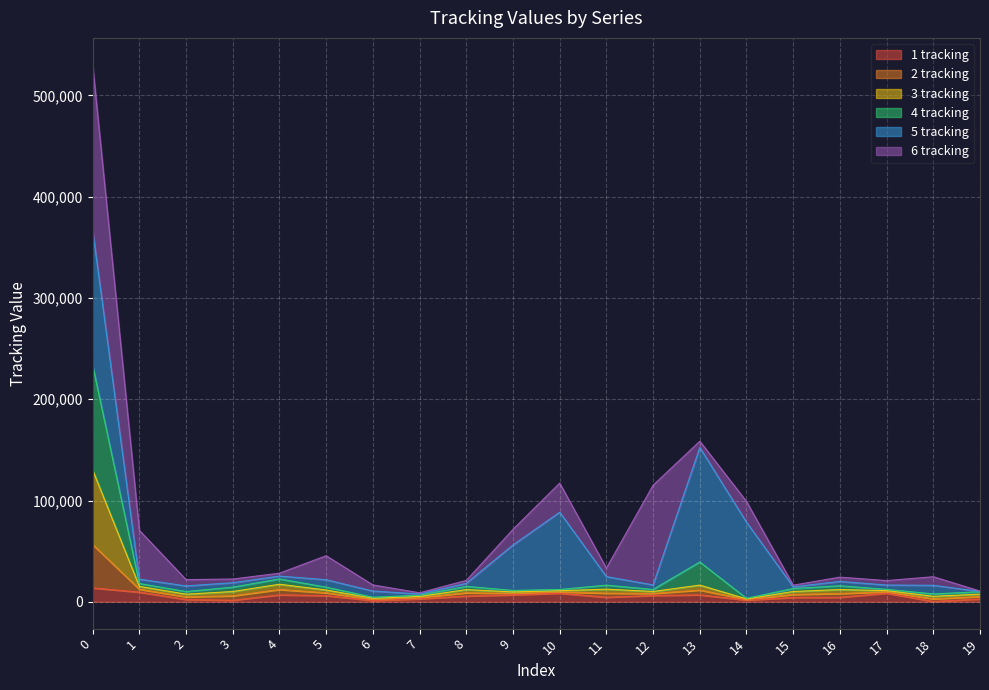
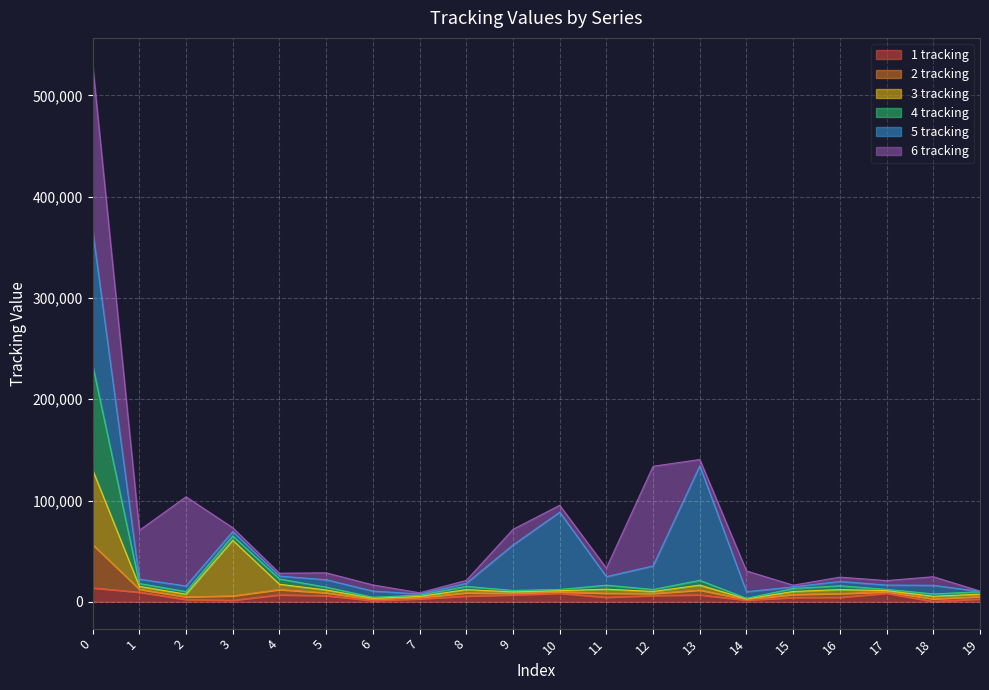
6 tracking, 2: 6,000 -> 88,000
3 tracking, 3: 4,000 -> 55,000
6 tracking, 5: 24,000 -> 7,000
6 tracking, 10: 29,000 -> 7,000
5 tracking, 12: 4,000 -> 23,000
4 tracking, 13: 23,000 -> 5,000
5 tracking, 14: 75,000 -> 6,000
